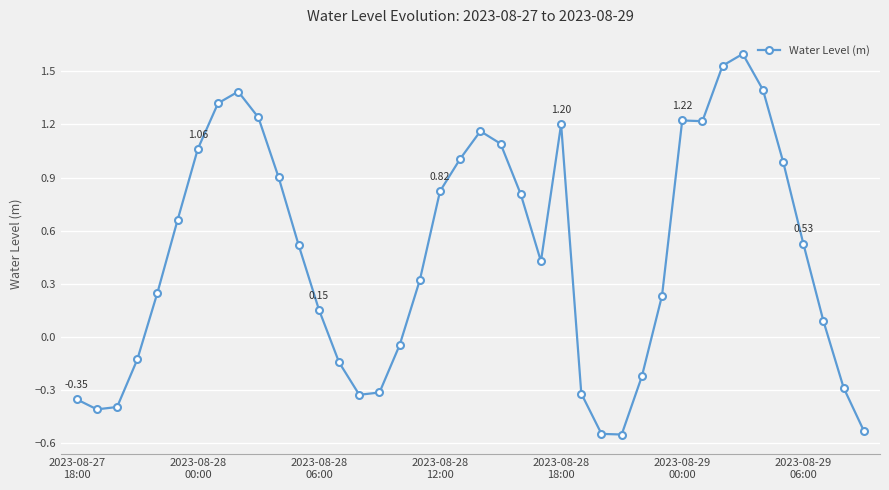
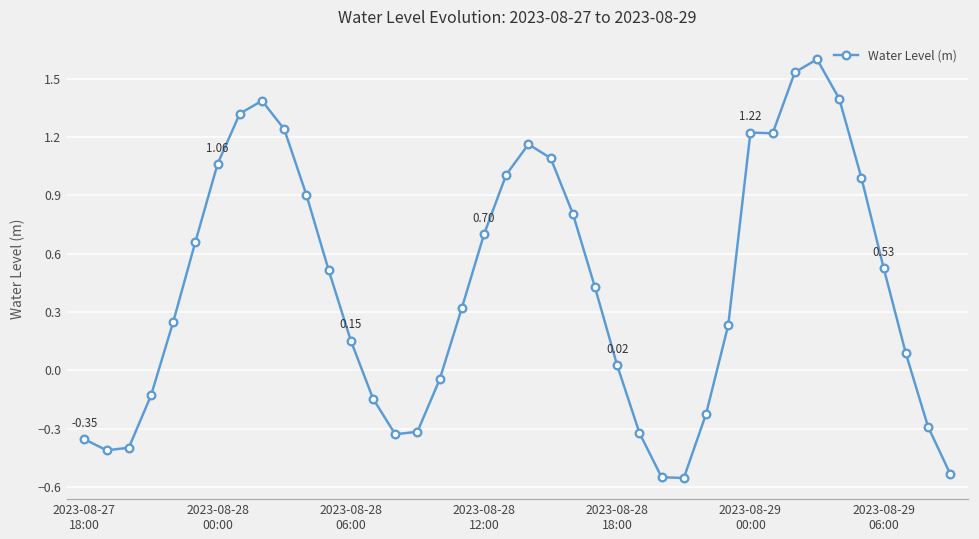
2023-08-28 12:00: 0.82 -> 0.70
2023-08-28 18:00: 1.20 -> 0.02
